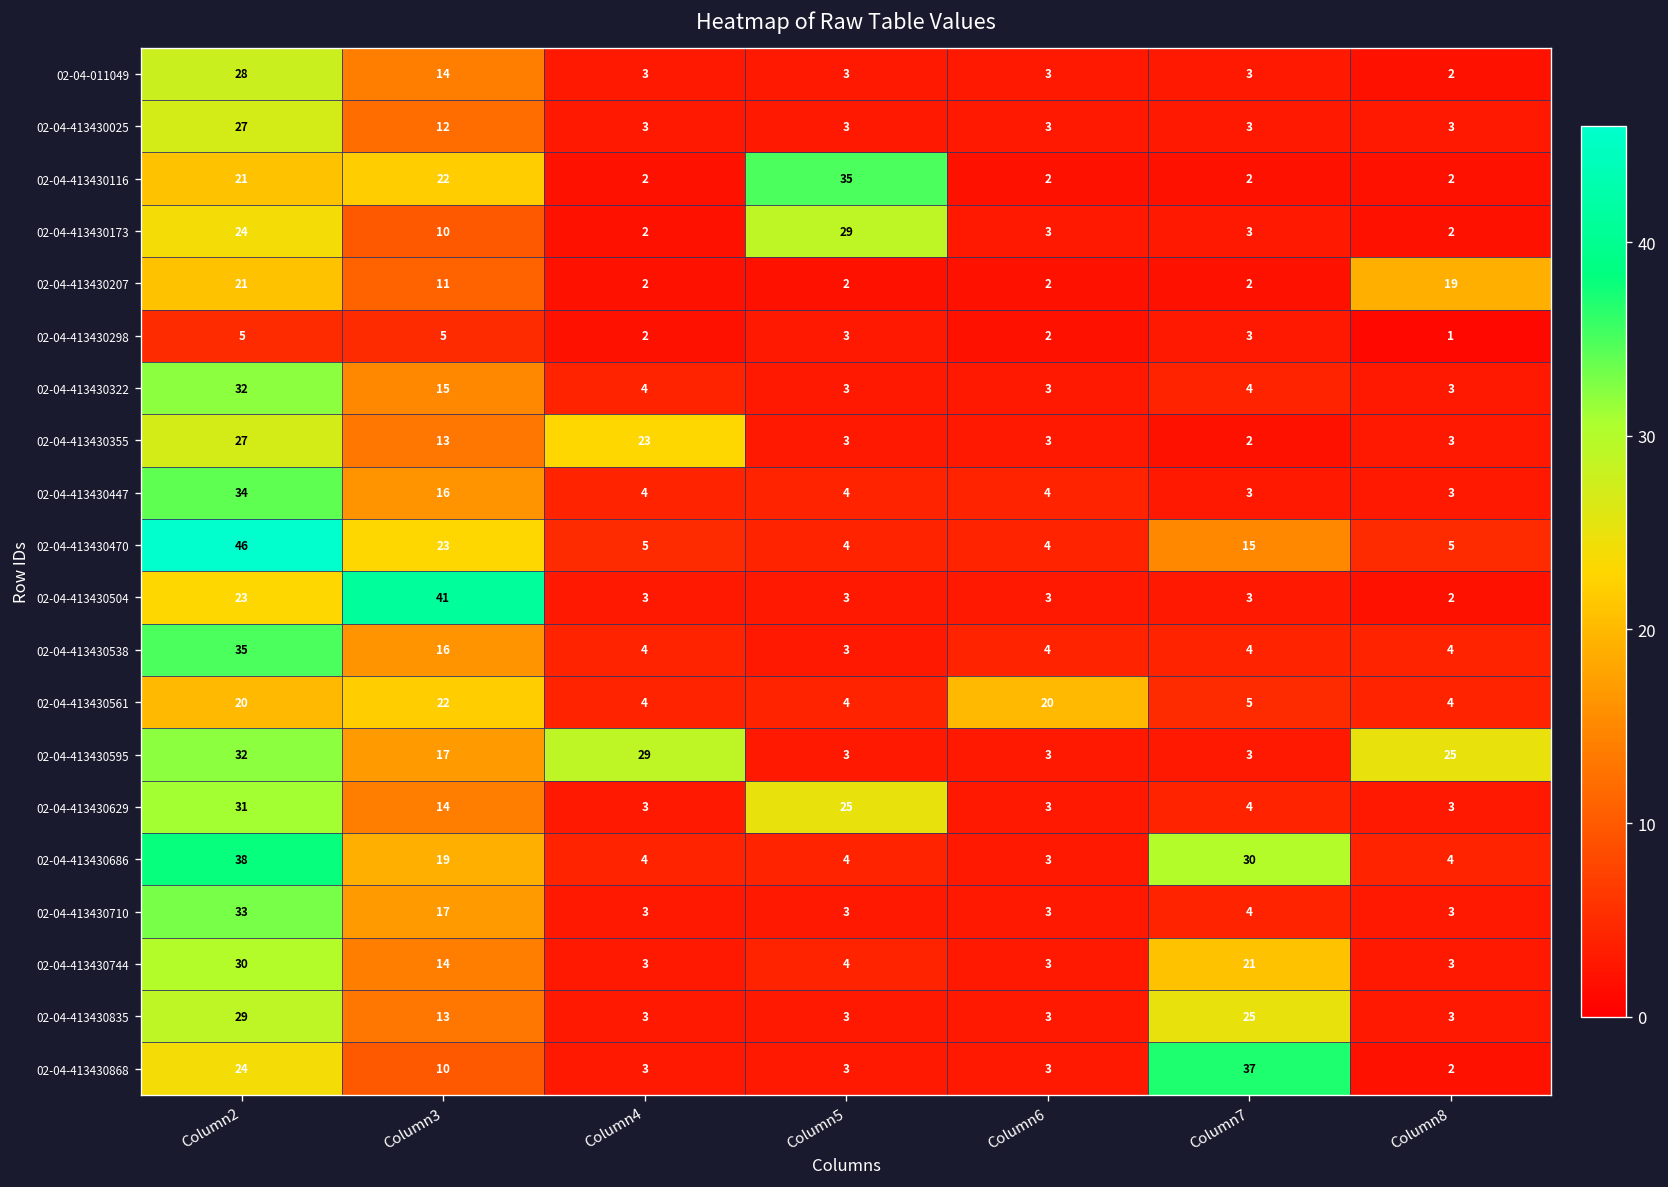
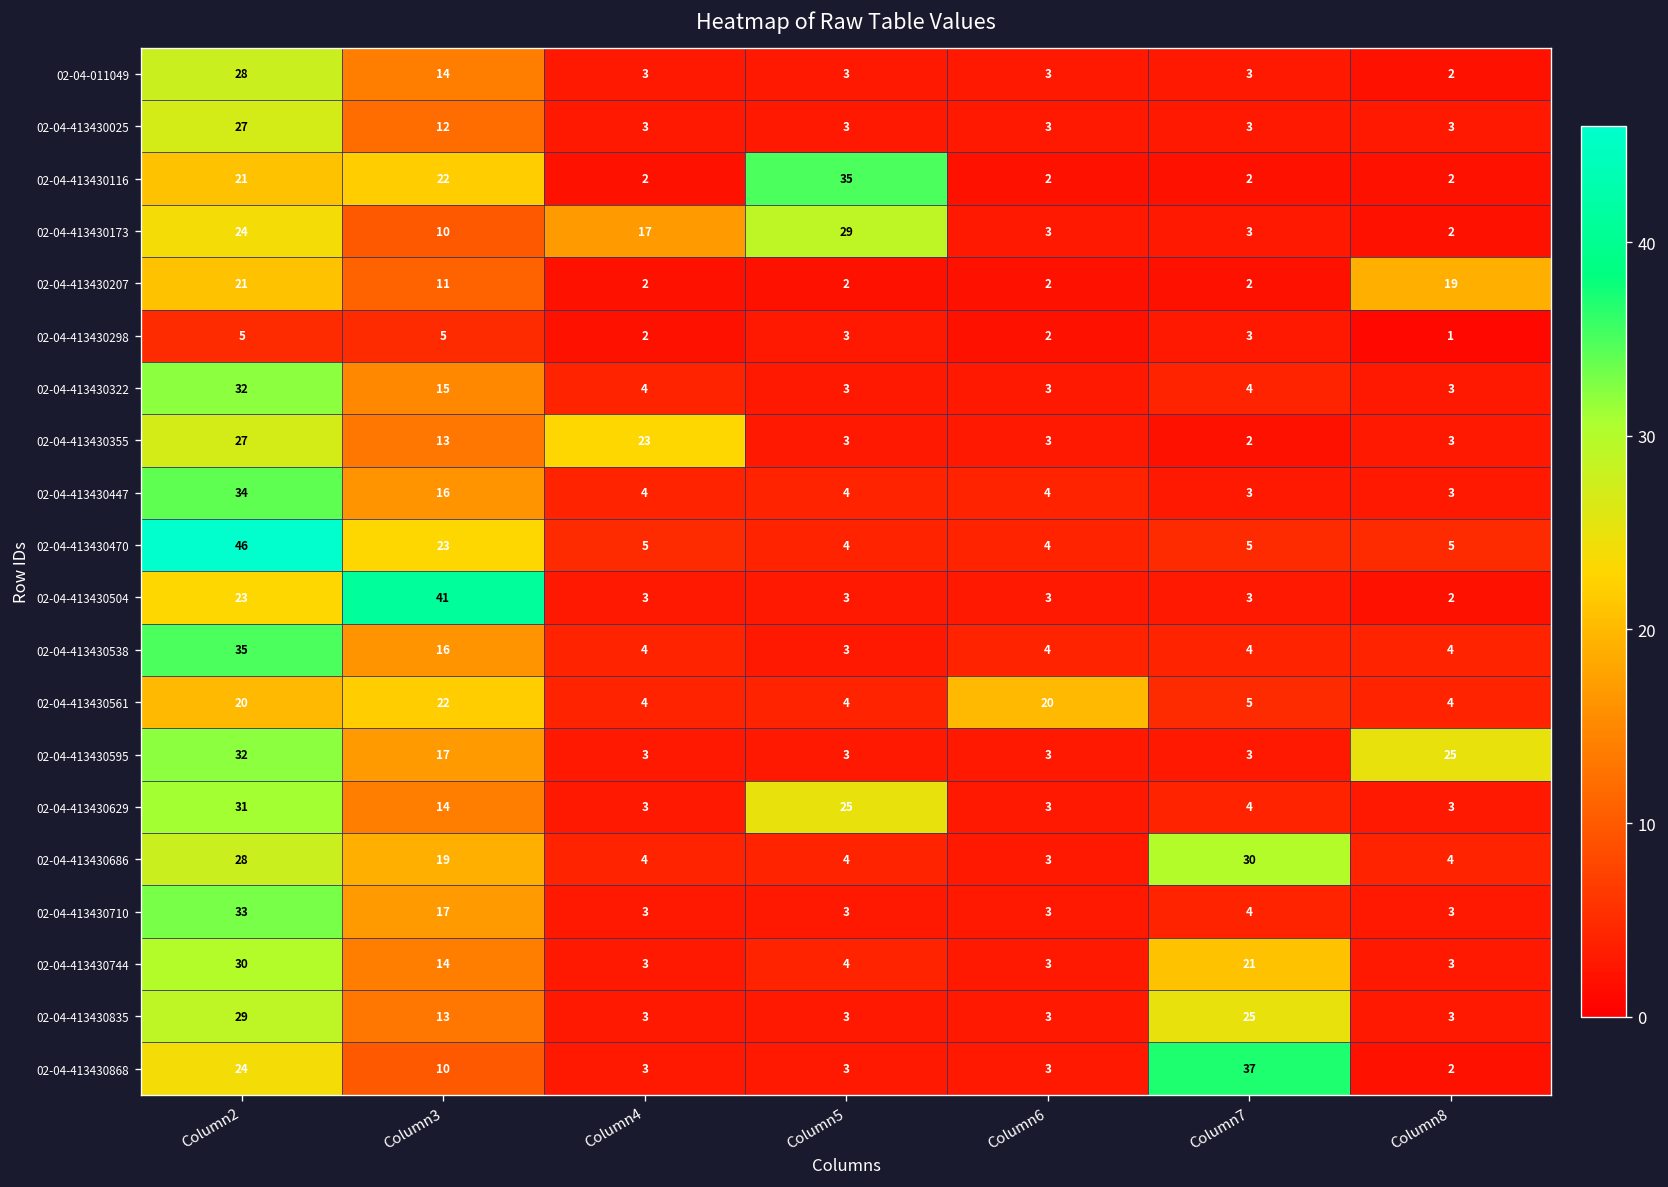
02-04-413430173, Column4: 2 -> 17
02-04-413430470, Column7: 15 -> 5
02-04-413430595, Column4: 29 -> 3
02-04-413430686, Column2: 38 -> 28
